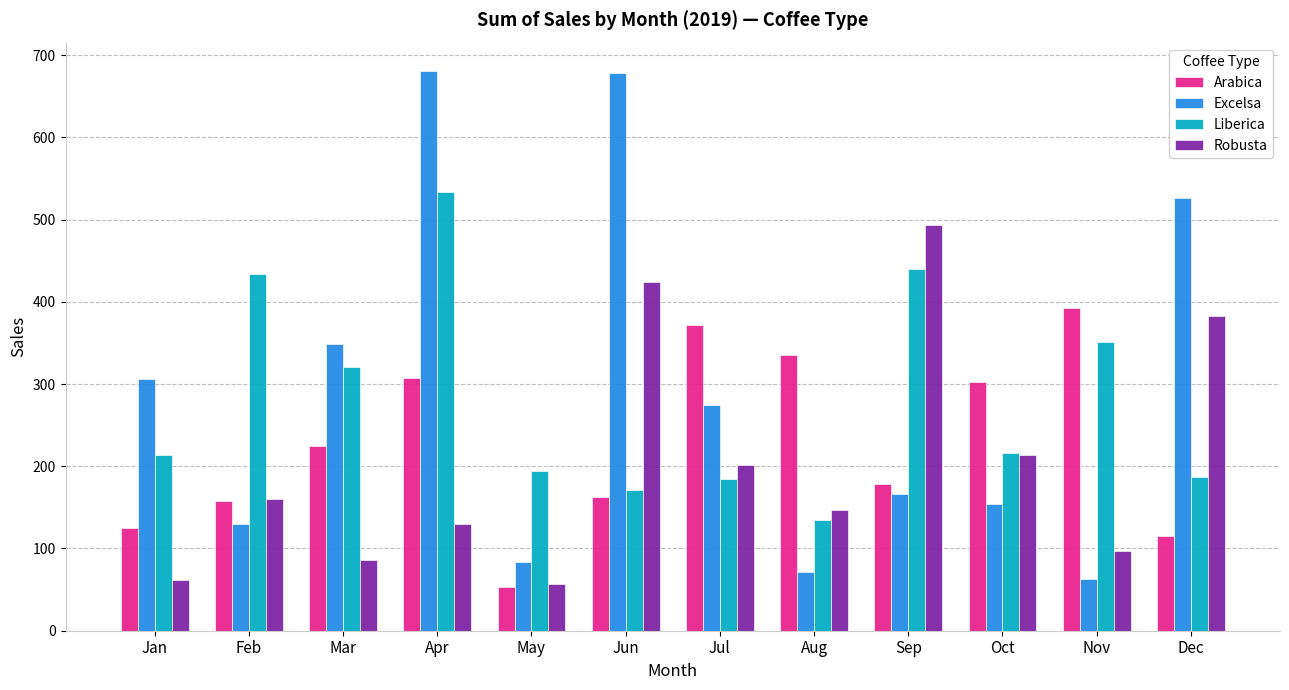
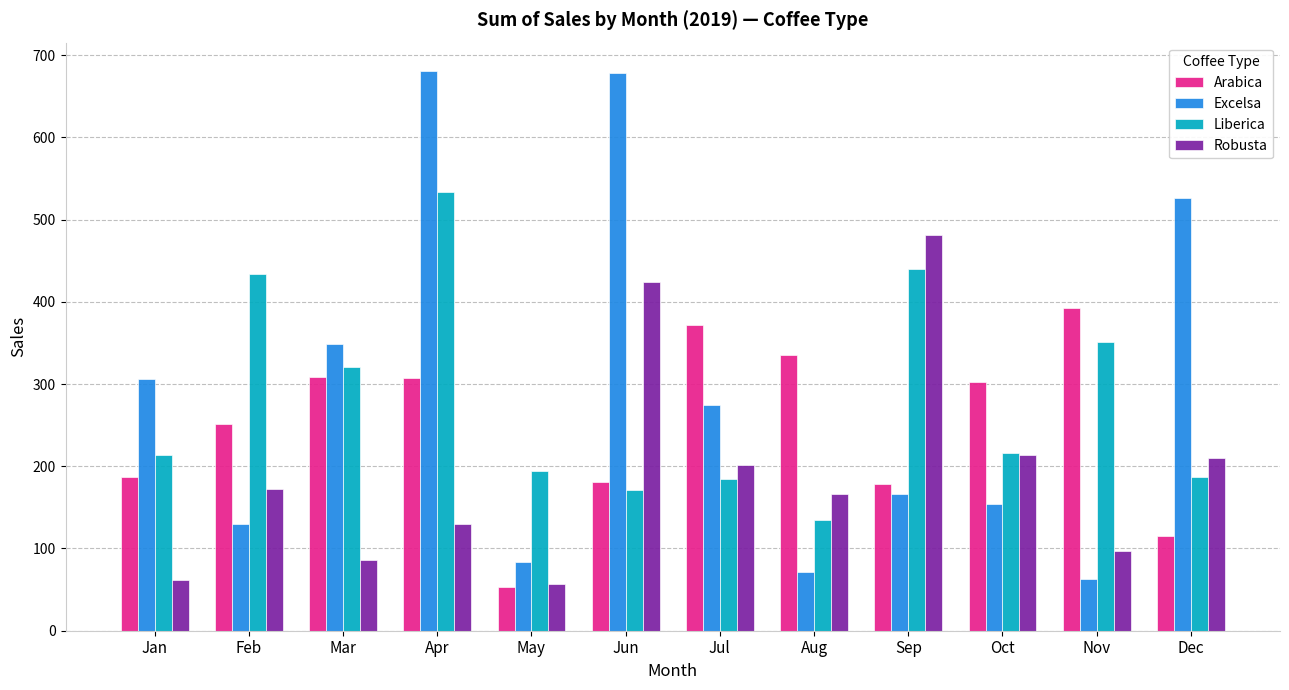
Arabica, Jan: 120 -> 190
Arabica, Feb: 160 -> 250
Robusta, Feb: 160 -> 170
Arabica, Mar: 220 -> 310
Arabica, Jun: 160 -> 180
Robusta, Aug: 150 -> 170
Robusta, Sep: 490 -> 480
Robusta, Dec: 380 -> 210
